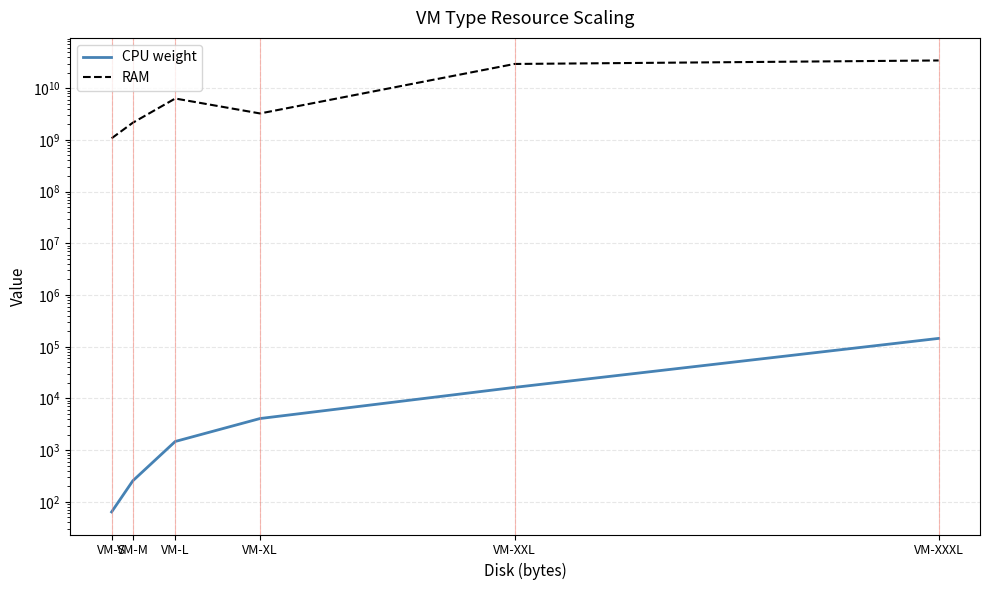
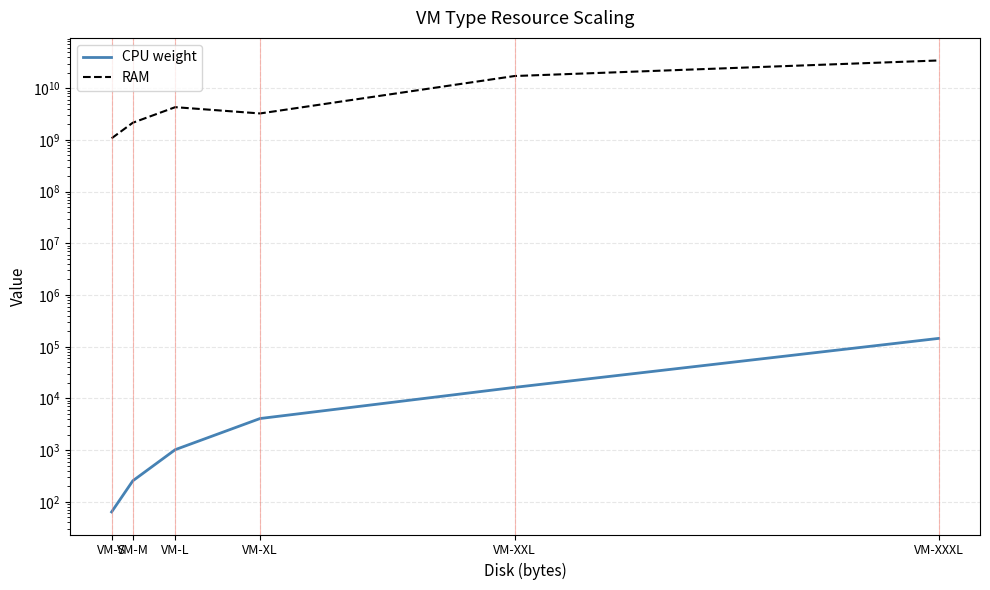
CPU weight, VM-L: 1500 -> 1000
RAM, VM-L: 6000000000 -> 4000000000
RAM, VM-XXL: 30000000000 -> 17000000000
